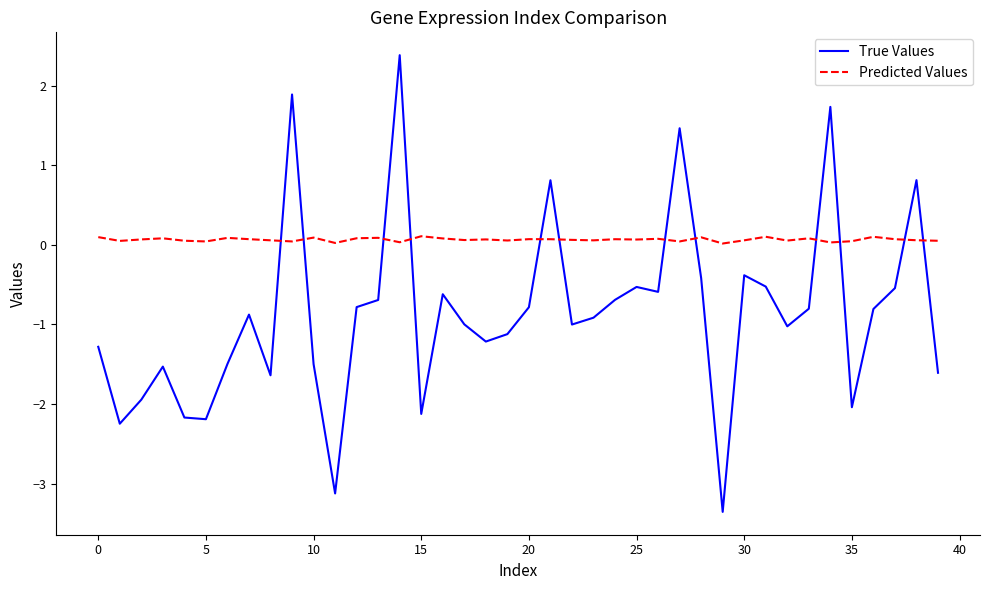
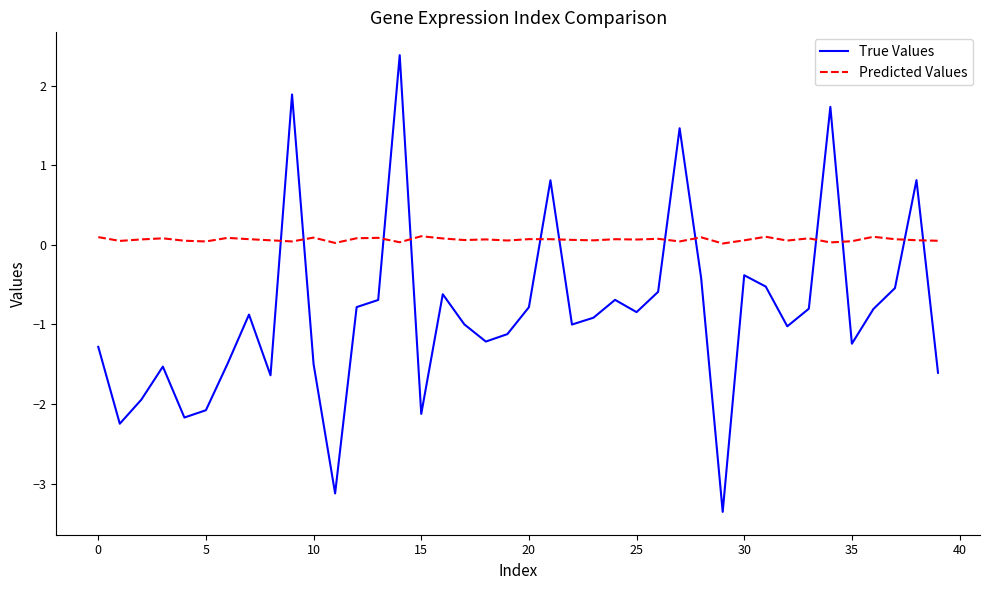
True Values, 5: -2.2 -> -2.1
True Values, 25: -0.5 -> -0.8
True Values, 35: -2.0 -> -1.2
